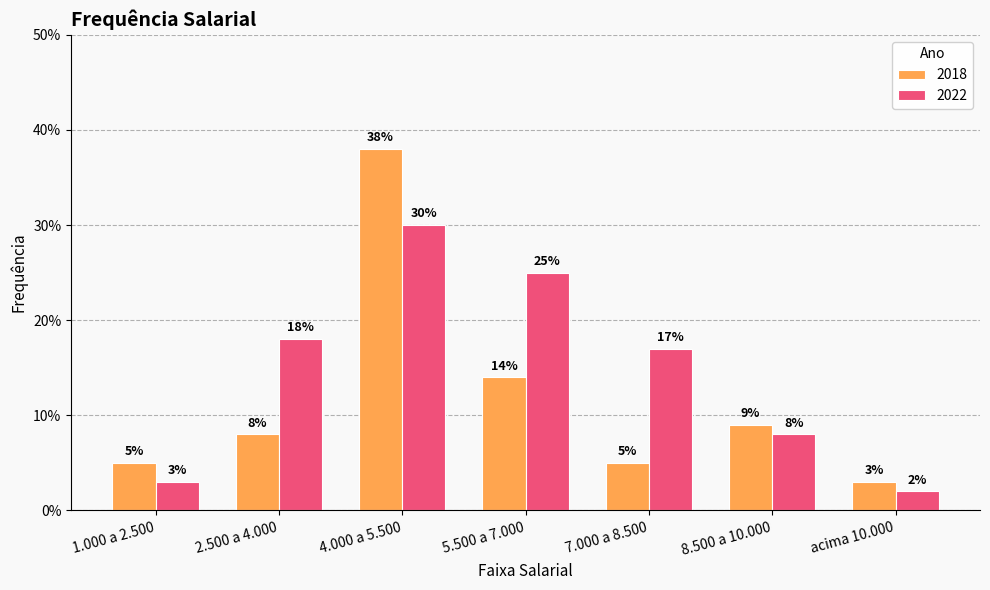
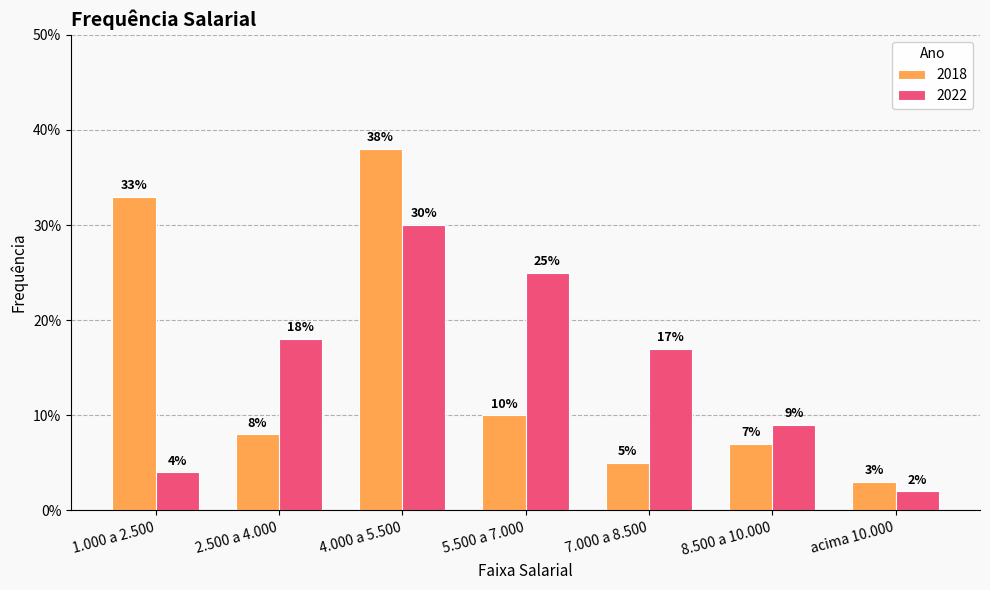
2018, 1.000 a 2.500: 5% -> 33%
2022, 1.000 a 2.500: 3% -> 4%
2018, 5.500 a 7.000: 14% -> 10%
2018, 8.500 a 10.000: 9% -> 7%
2022, 8.500 a 10.000: 8% -> 9%
